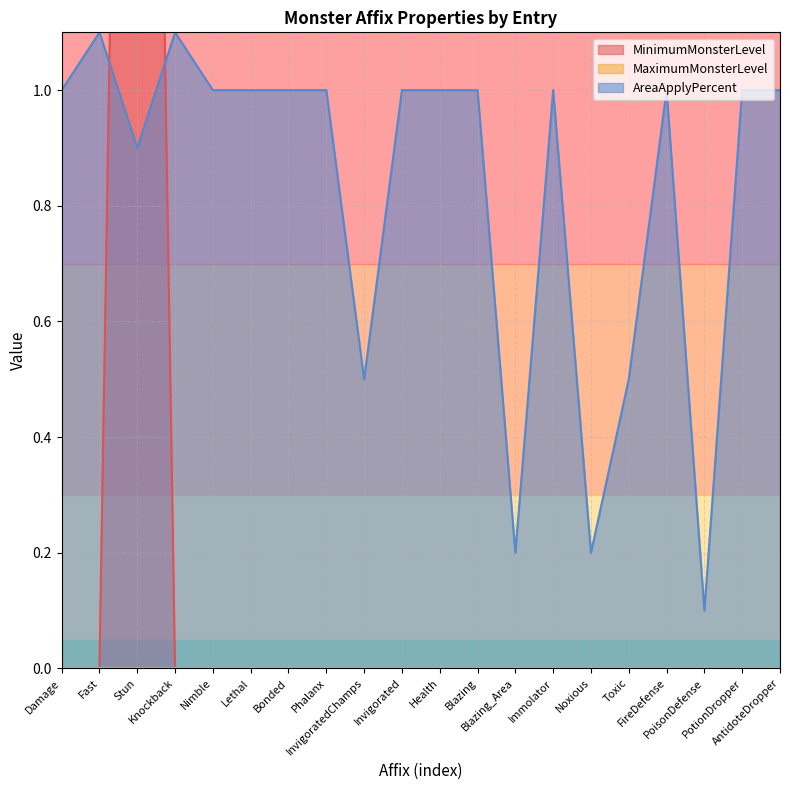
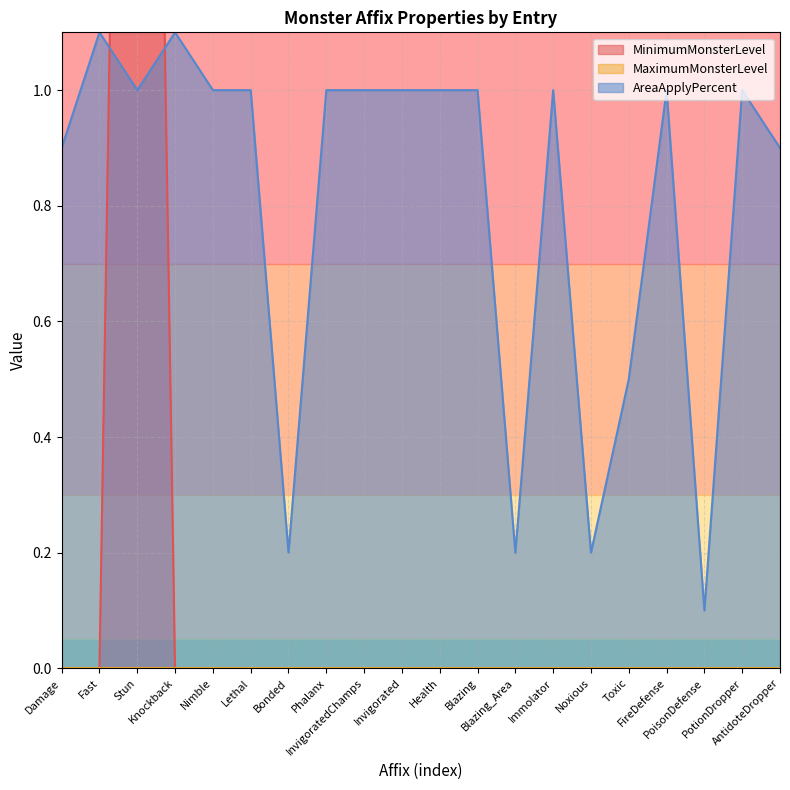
AreaApplyPercent, Damage: 1.0 -> 0.9
AreaApplyPercent, Stun: 0.9 -> 1.0
AreaApplyPercent, Bonded: 1.0 -> 0.2
AreaApplyPercent, InvigoratedChamps: 0.5 -> 1.0
AreaApplyPercent, AntidoteDropper: 1.0 -> 0.9
